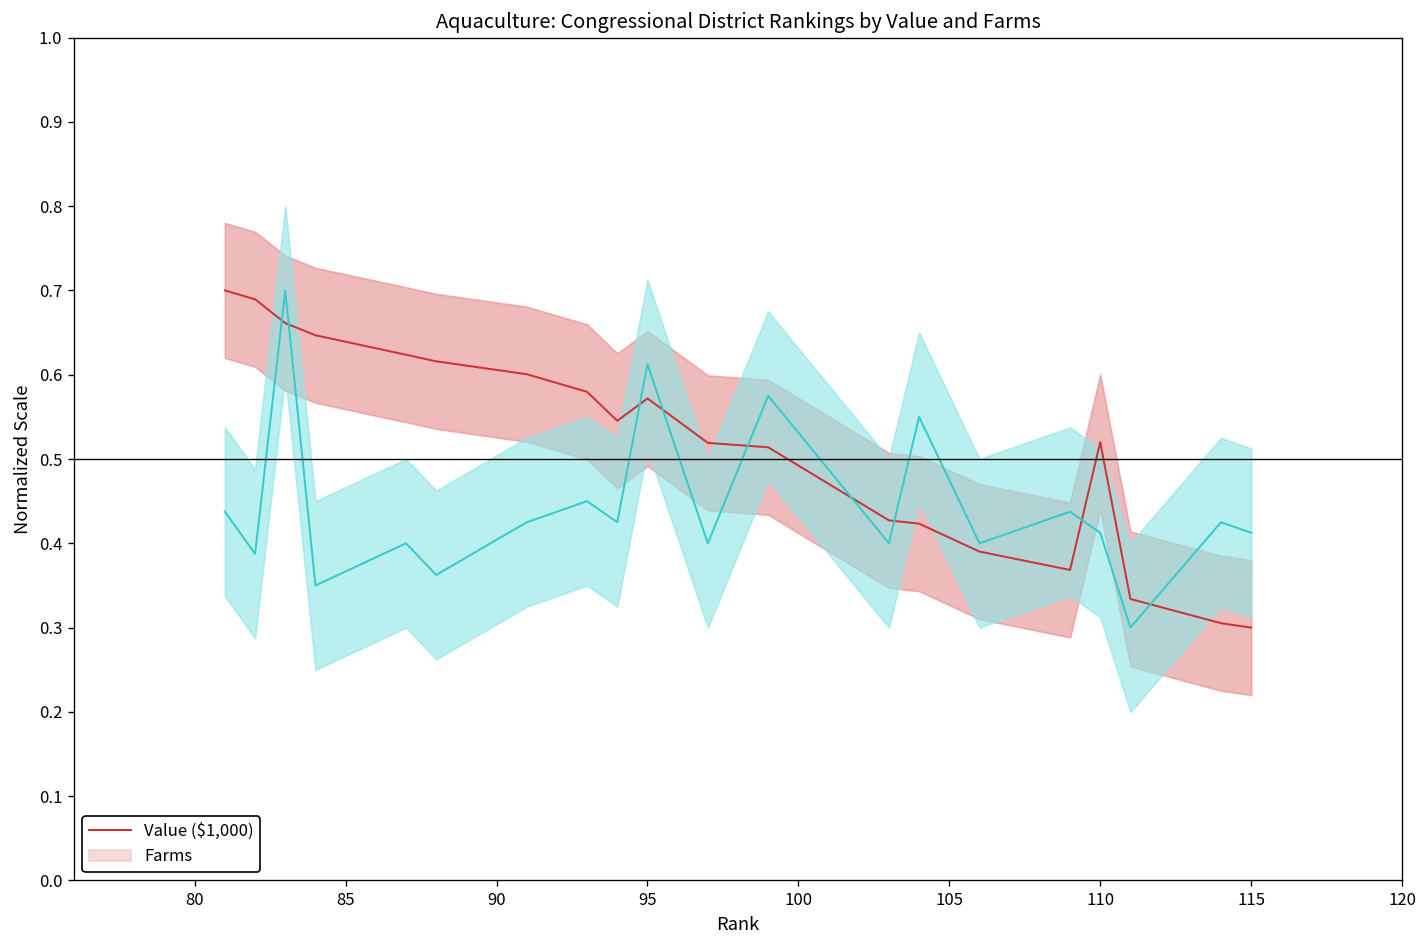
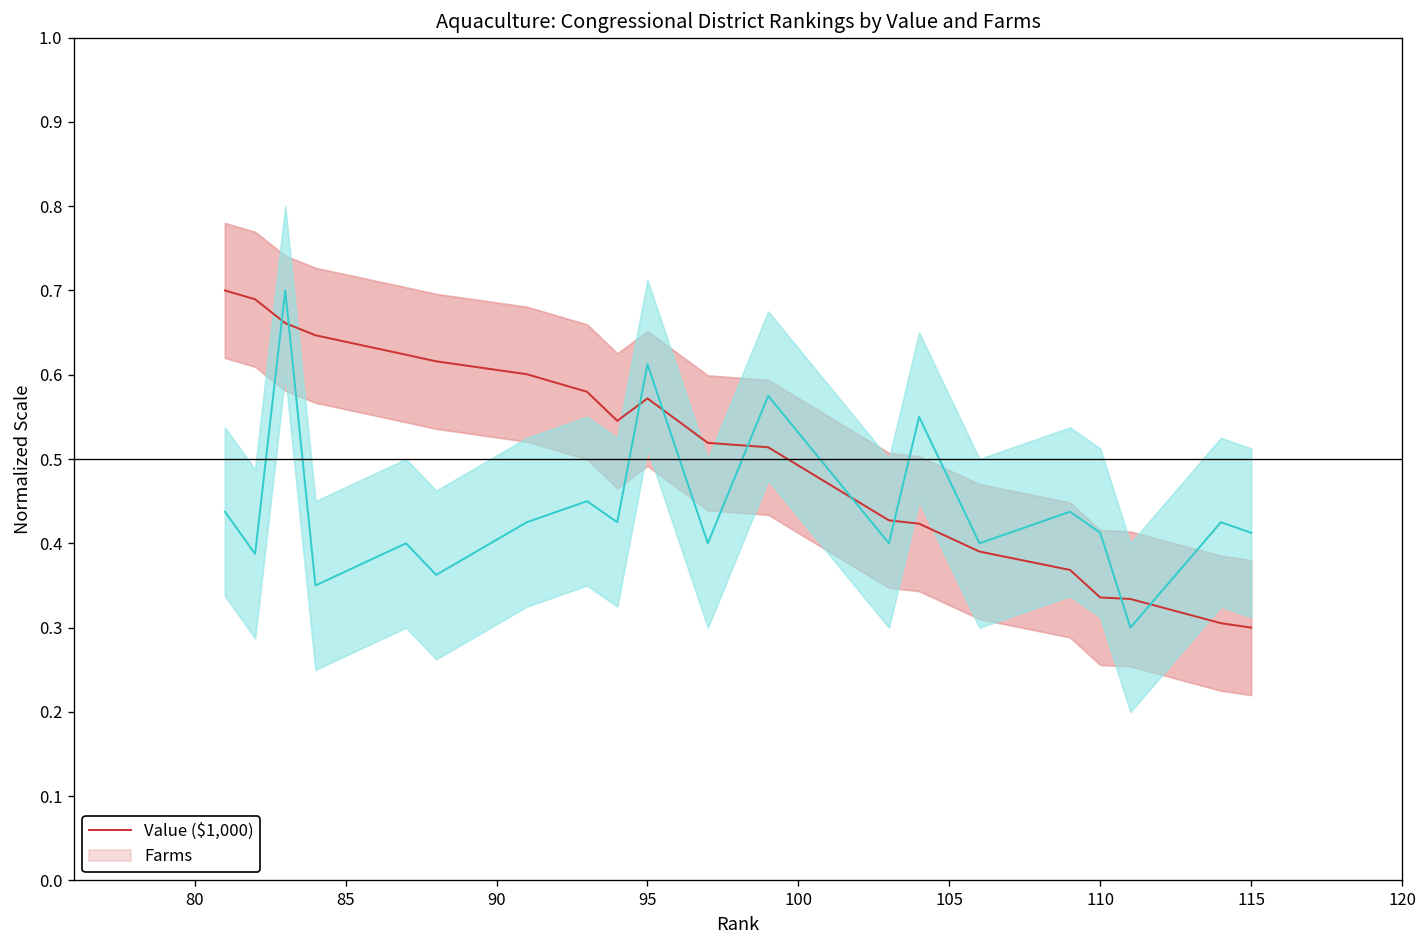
Value ($1,000), 110: 0.52 -> 0.34
